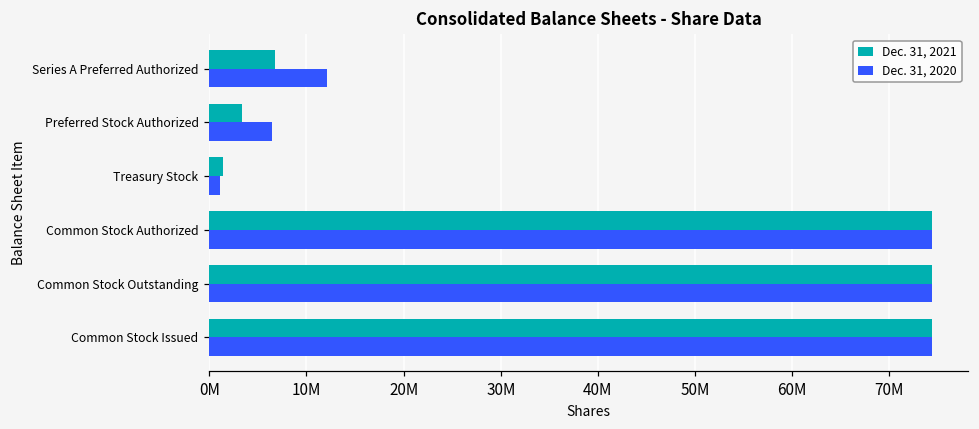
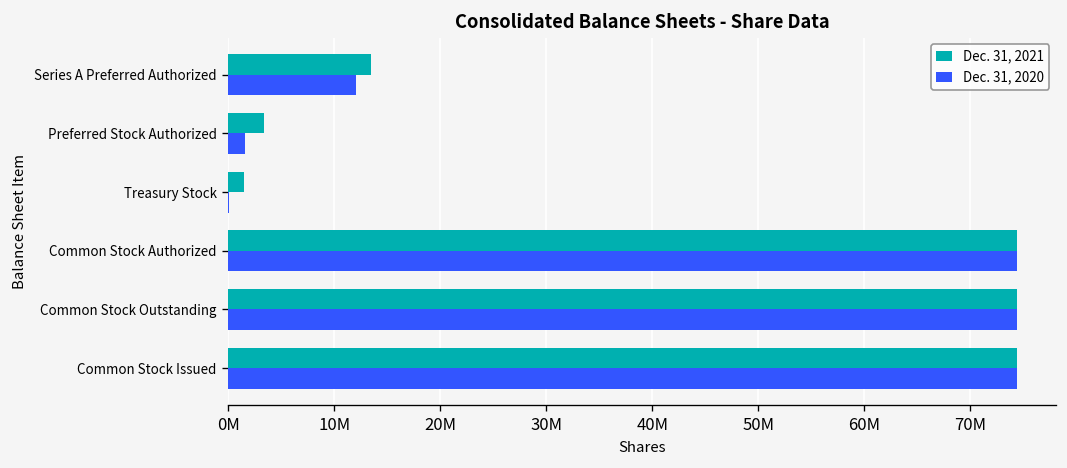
Dec. 31, 2021, Series A Preferred Authorized: 7000000 -> 14000000
Dec. 31, 2020, Preferred Stock Authorized: 7000000 -> 2000000
Dec. 31, 2020, Treasury Stock: 1000000 -> 0
